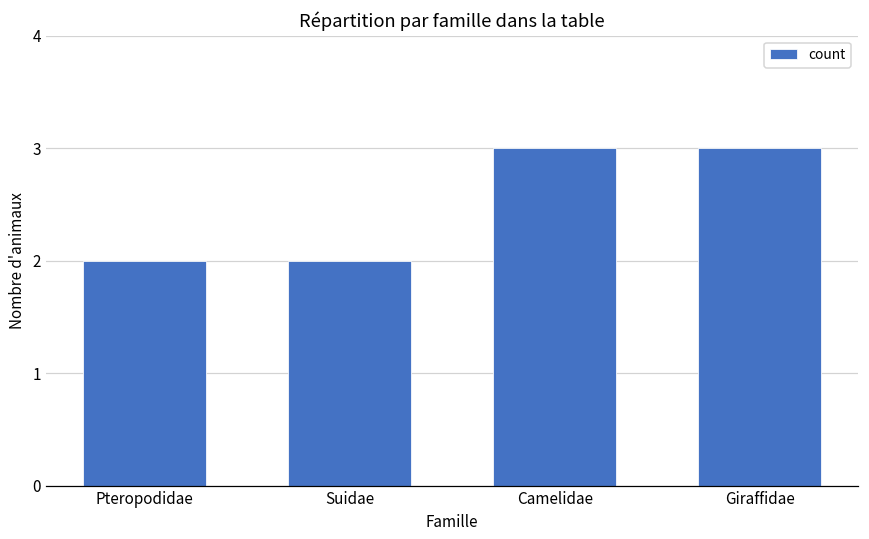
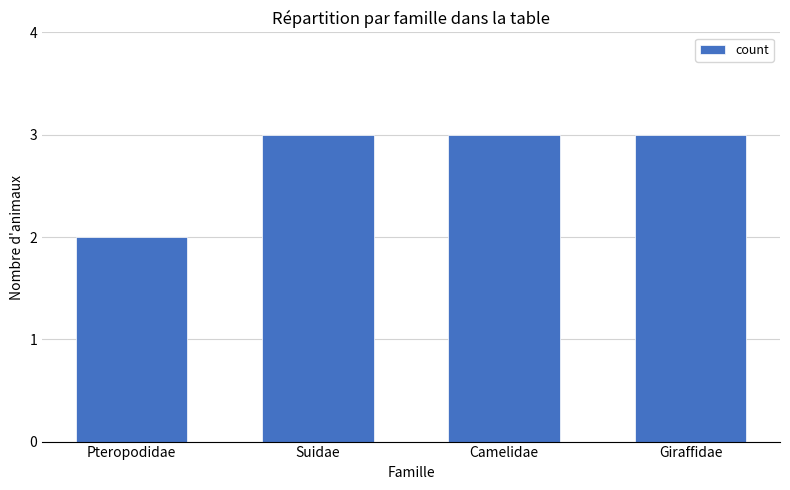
Suidae: 2 -> 3
